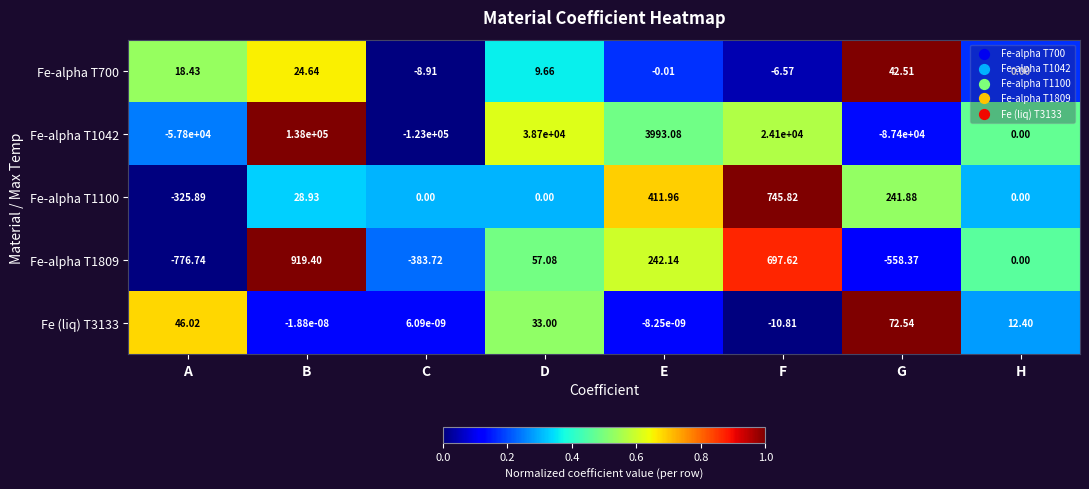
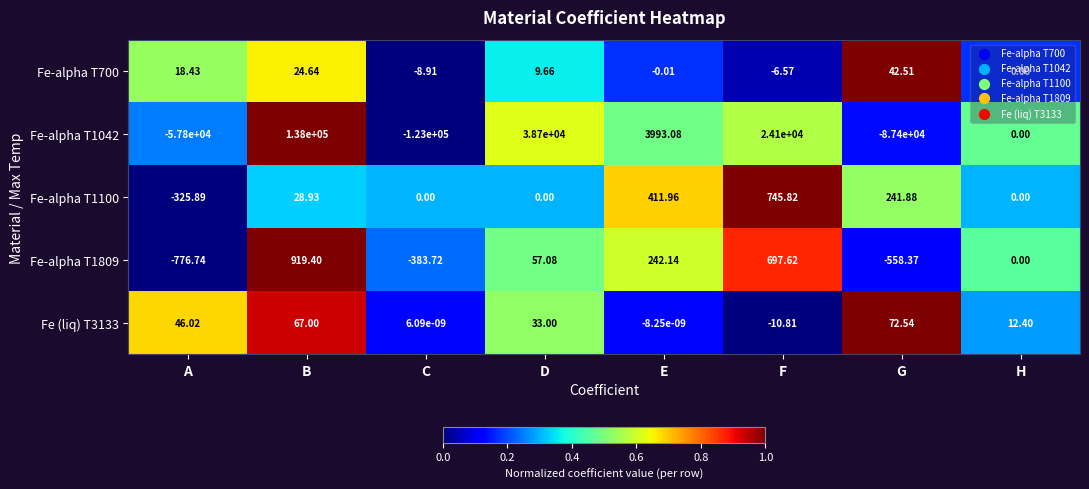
Fe (liq) T3133, B: -1.88e-08 -> 67.00
